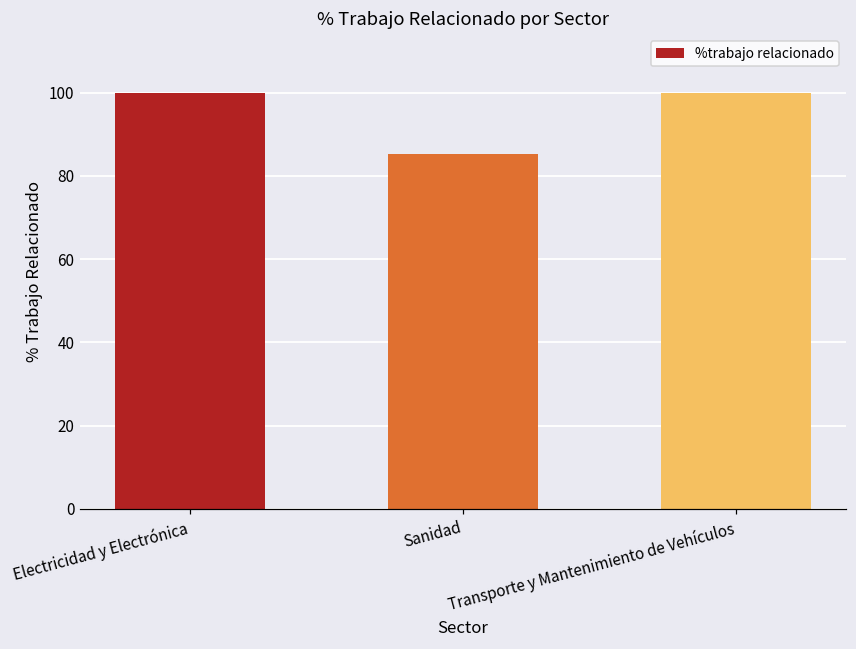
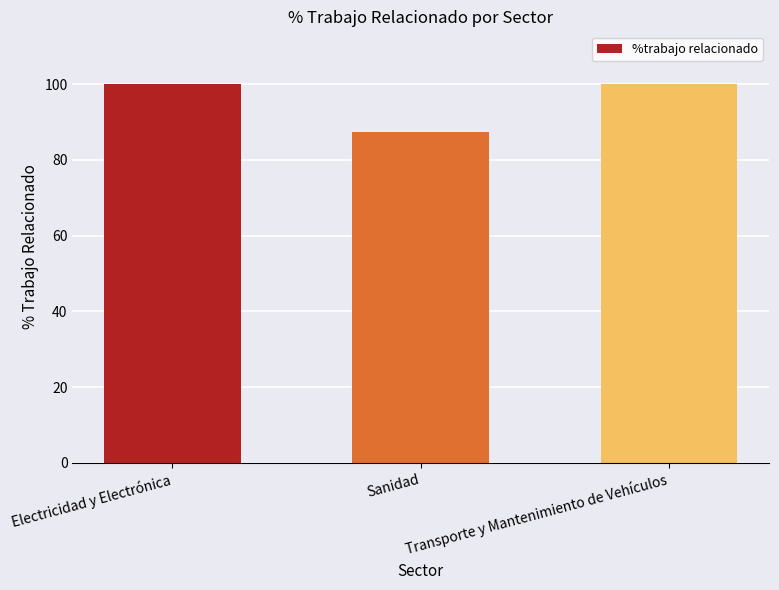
Sanidad: 85 -> 88
